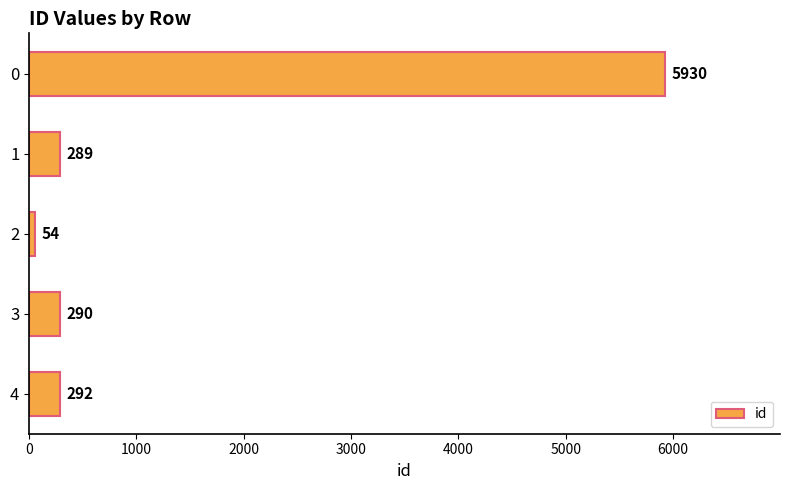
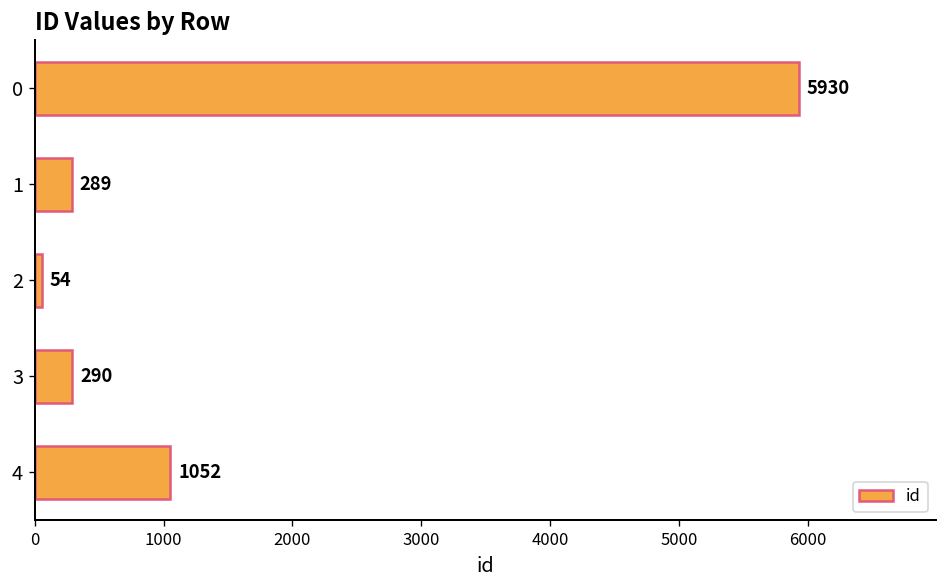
4: 292 -> 1052
